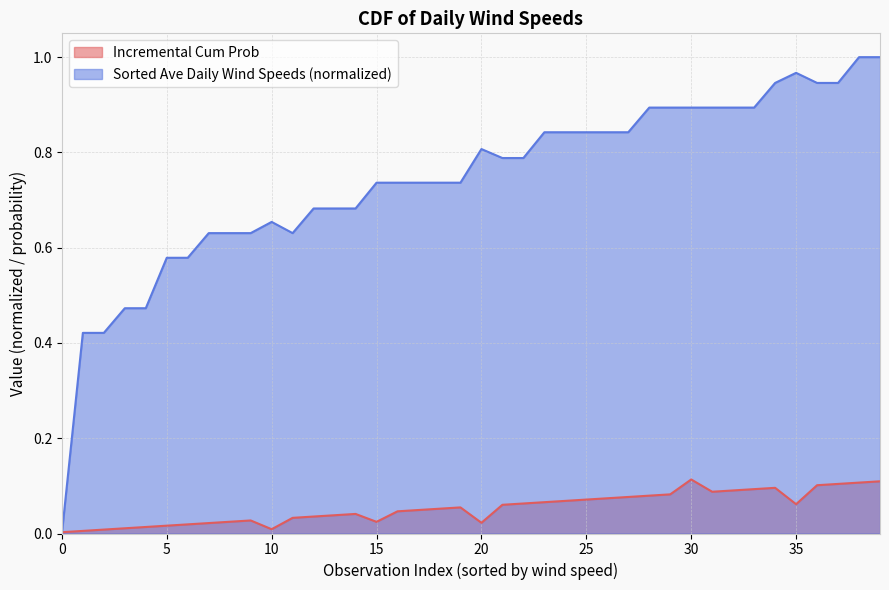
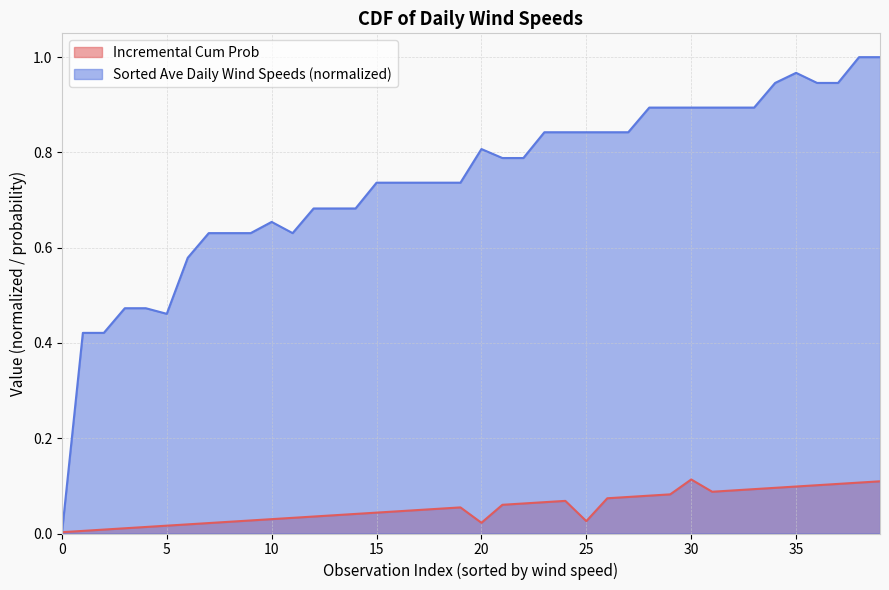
Sorted Ave Daily Wind Speeds (normalized), 5: 0.58 -> 0.46
Incremental Cum Prob, 10: 0.01 -> 0.03
Incremental Cum Prob, 15: 0.02 -> 0.04
Incremental Cum Prob, 25: 0.07 -> 0.03
Incremental Cum Prob, 35: 0.06 -> 0.10
